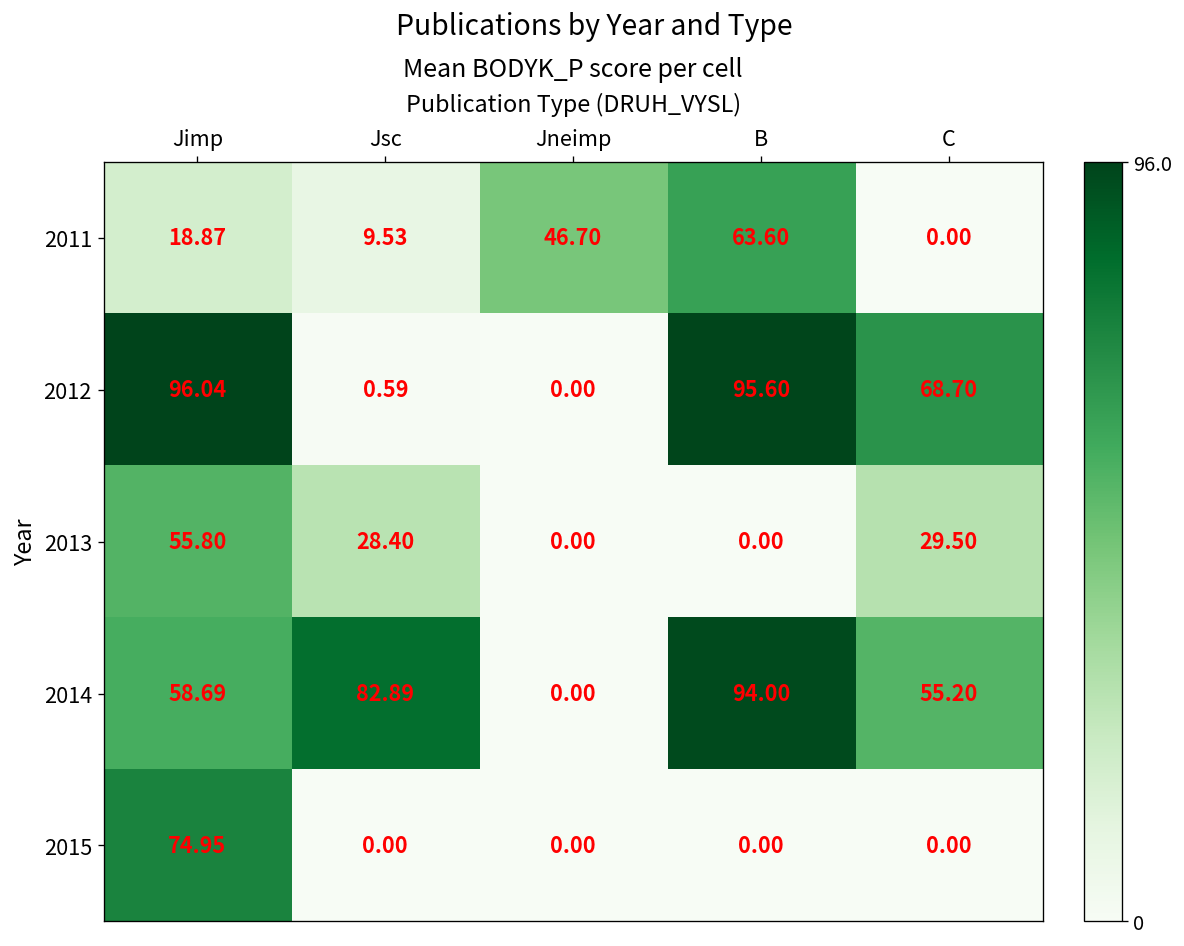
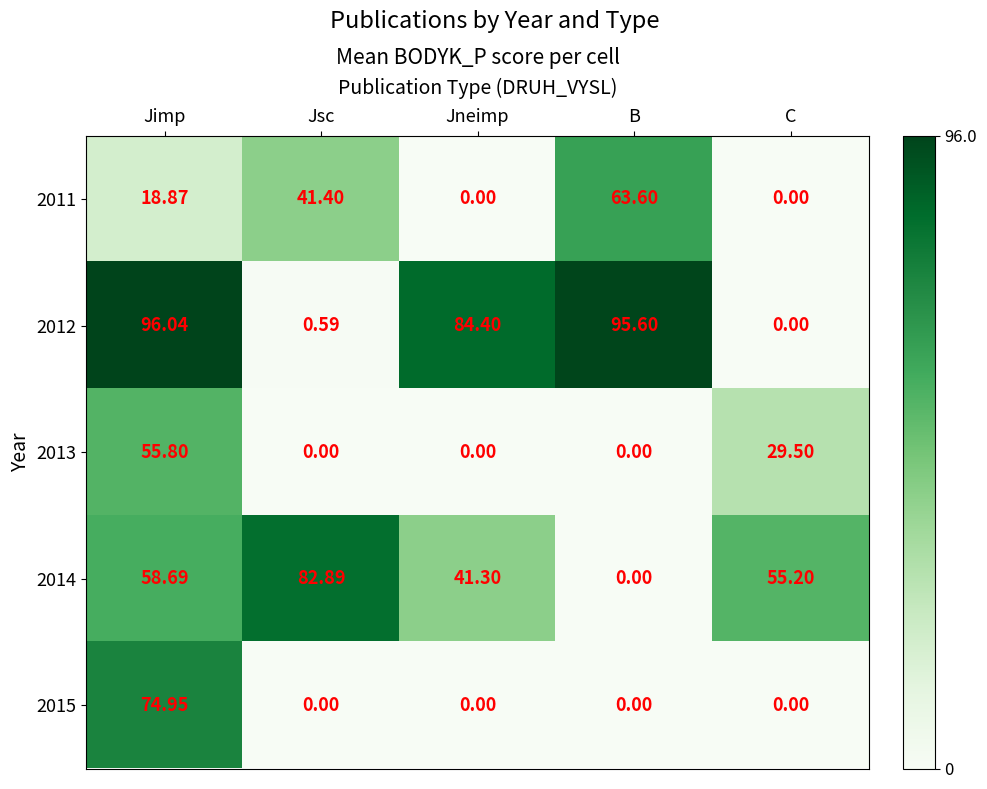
2011, Jsc: 9.53 -> 41.40
2011, Jneimp: 46.70 -> 0.00
2012, Jneimp: 0.00 -> 84.40
2012, C: 68.70 -> 0.00
2013, Jsc: 28.40 -> 0.00
2014, Jneimp: 0.00 -> 41.30
2014, B: 94.00 -> 0.00
